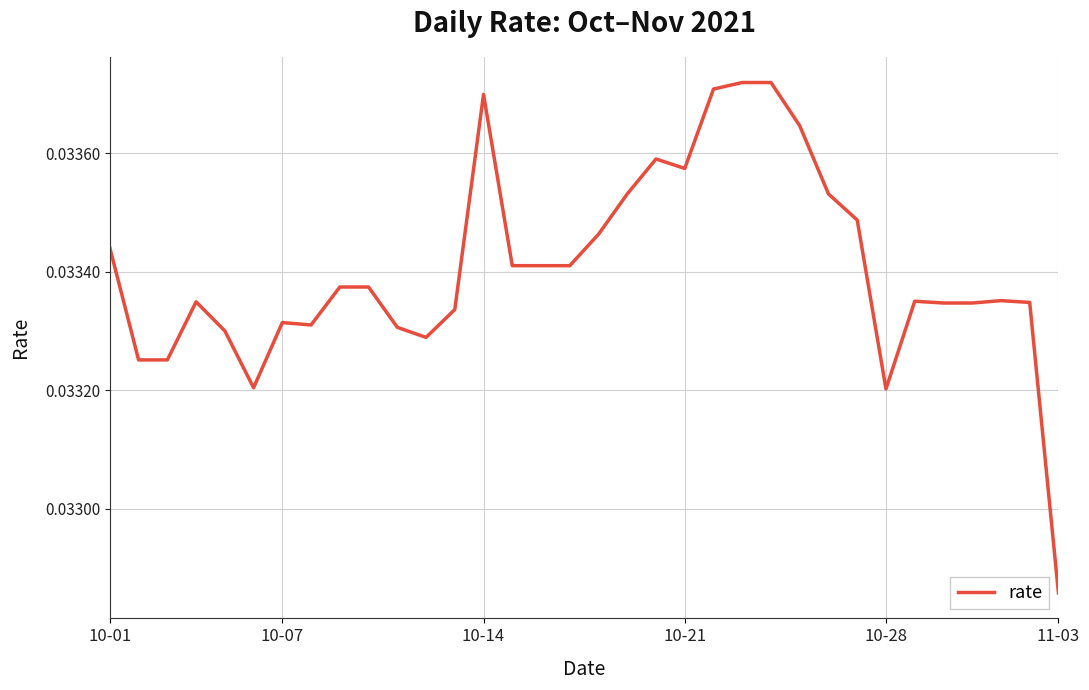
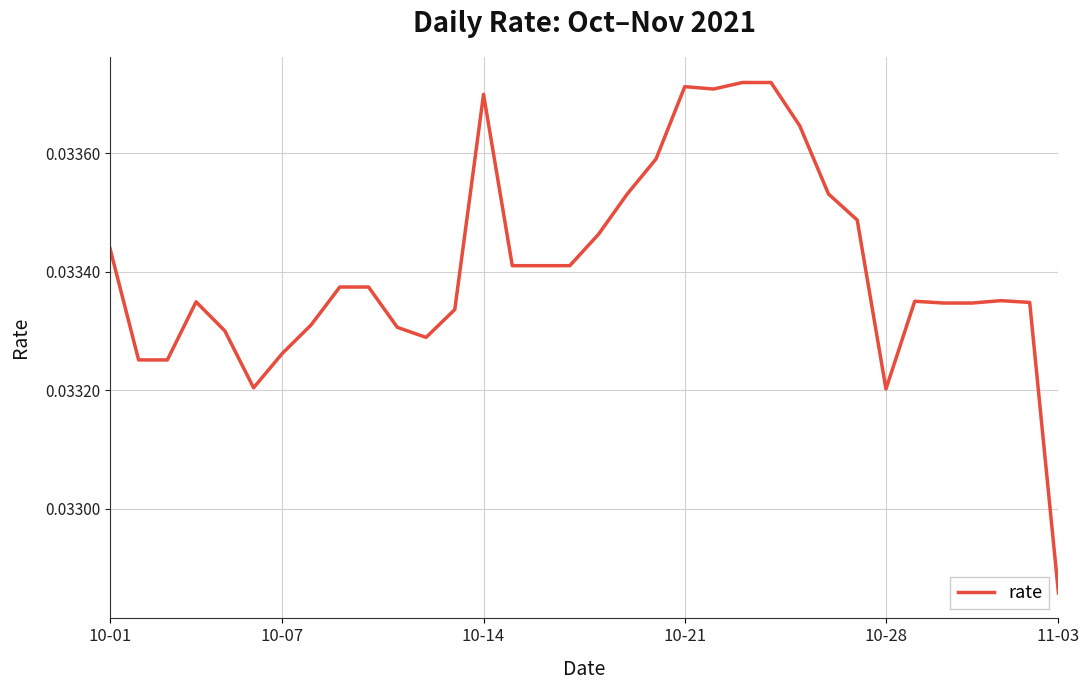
10-07: 0.03331 -> 0.03326
10-21: 0.03357 -> 0.03371
